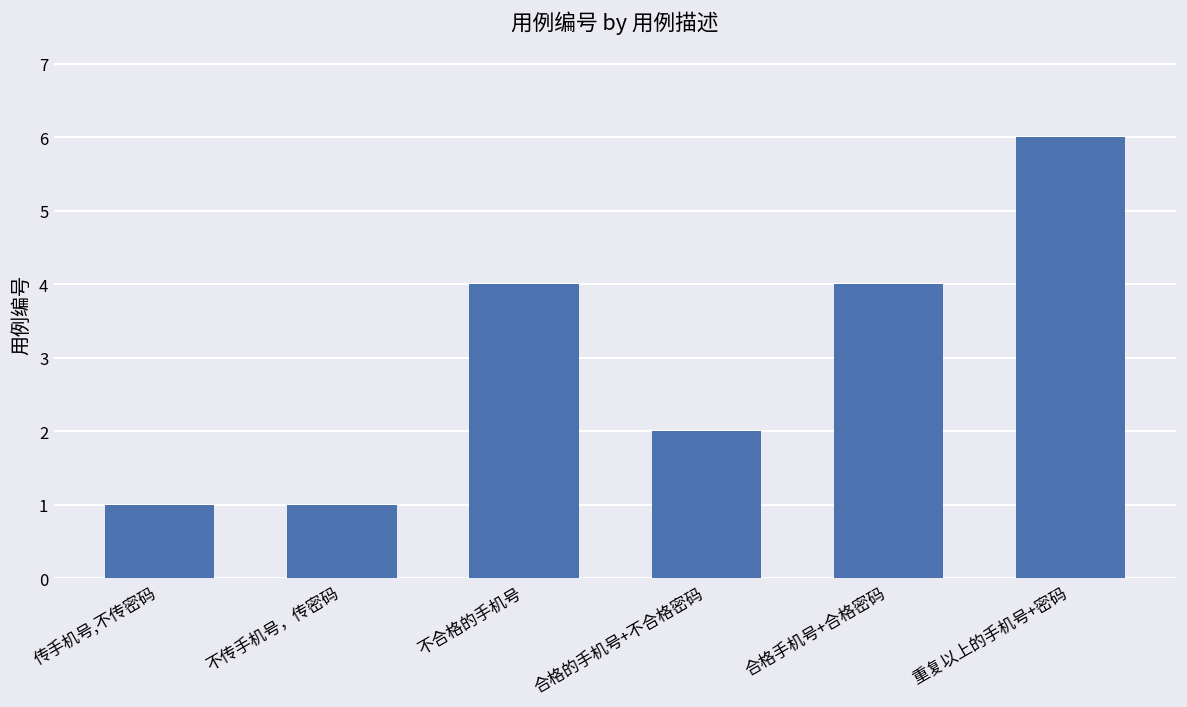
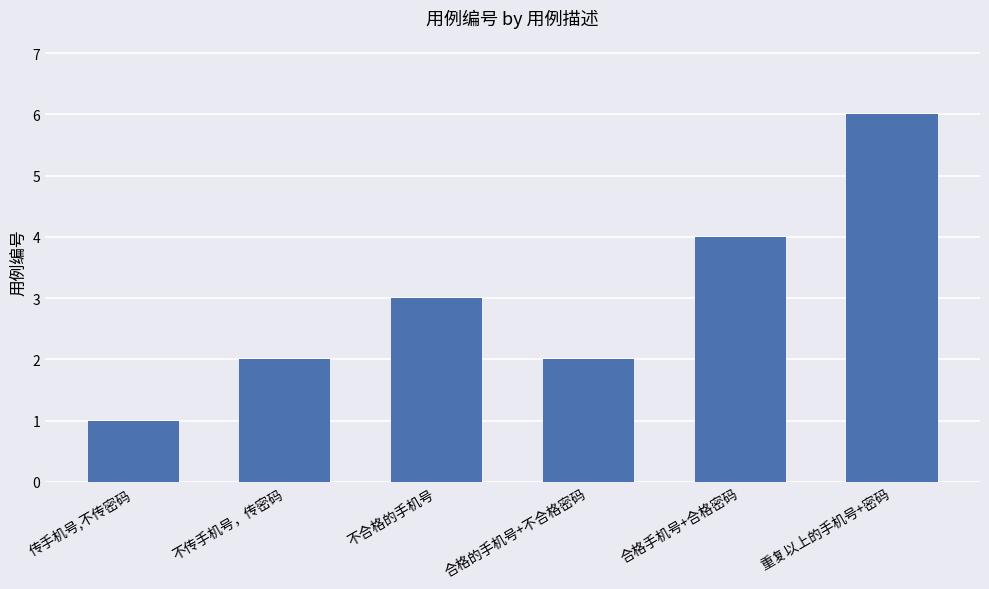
不传手机号，传密码: 1 -> 2
不合格的手机号: 4 -> 3
